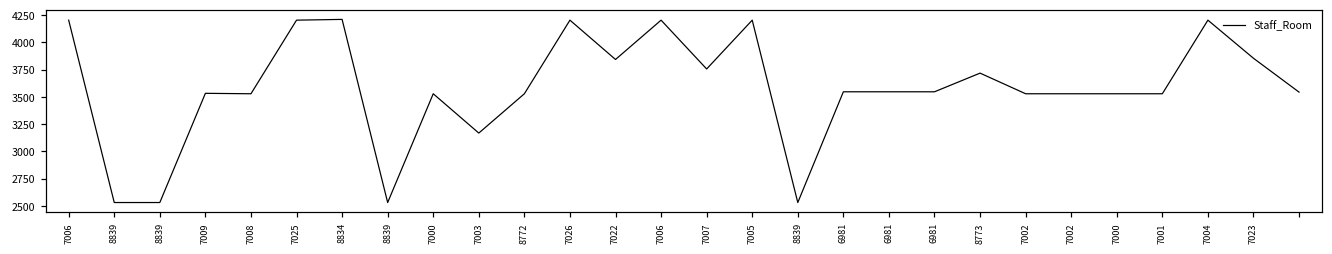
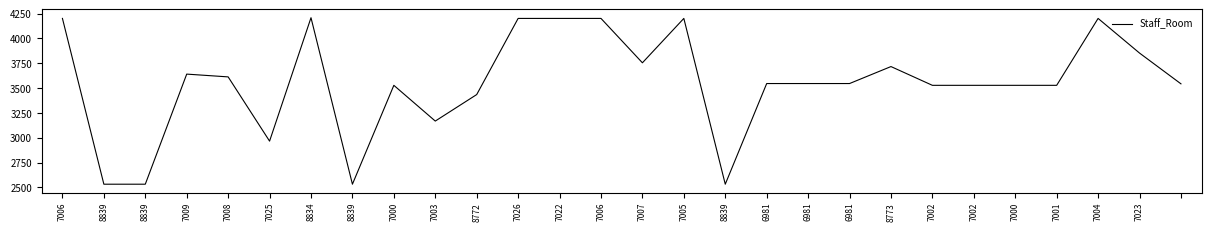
7009: 3500 -> 3600
7008: 3500 -> 3600
7025: 4200 -> 3000
8772: 3500 -> 3400
7022: 3800 -> 4200
